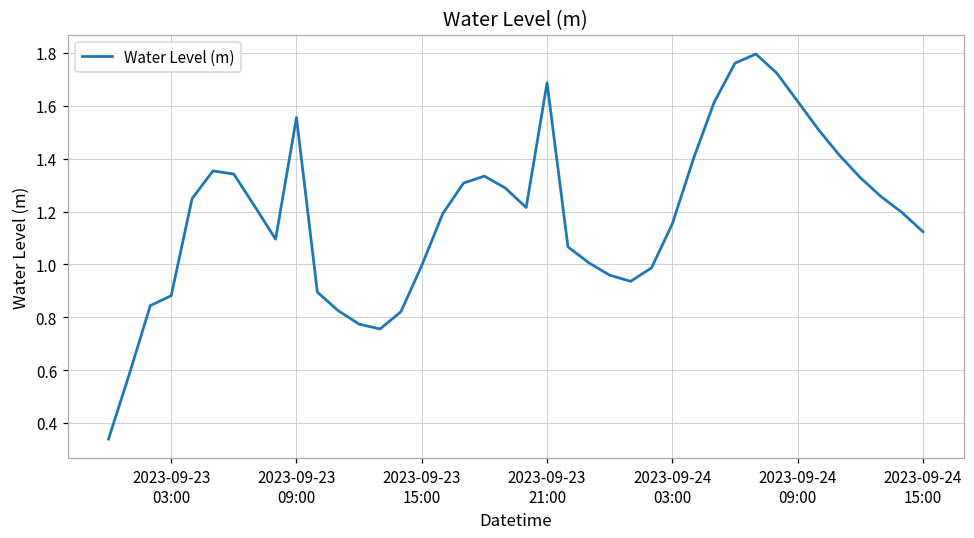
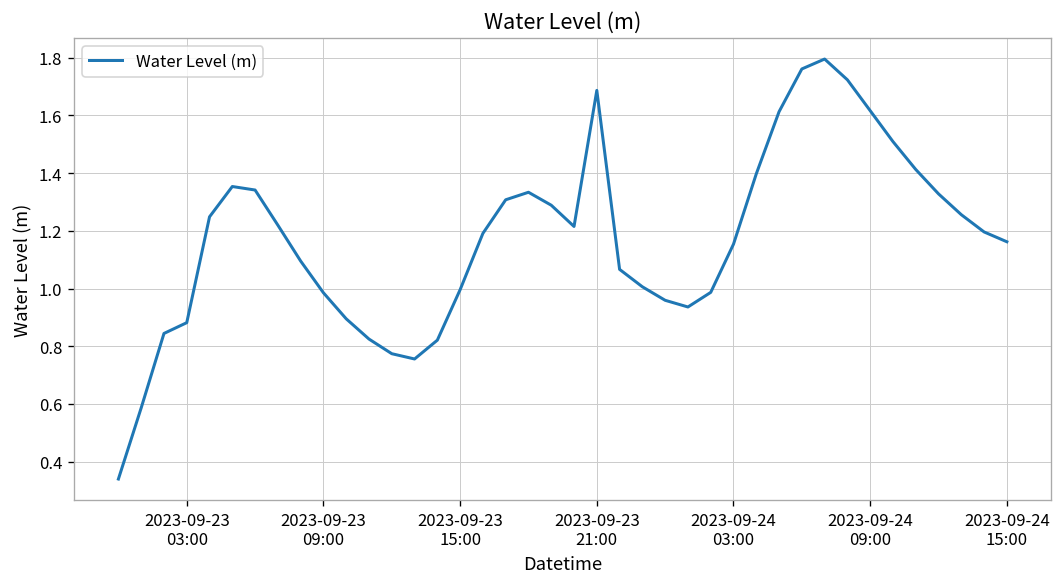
2023-09-23 09:00: 1.56 -> 0.99
2023-09-24 15:00: 1.12 -> 1.16
